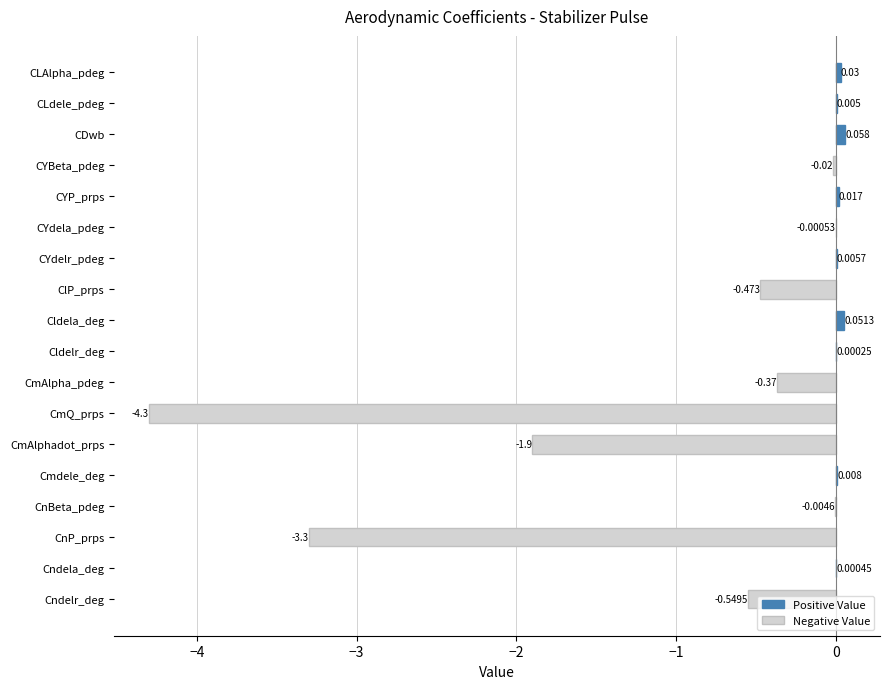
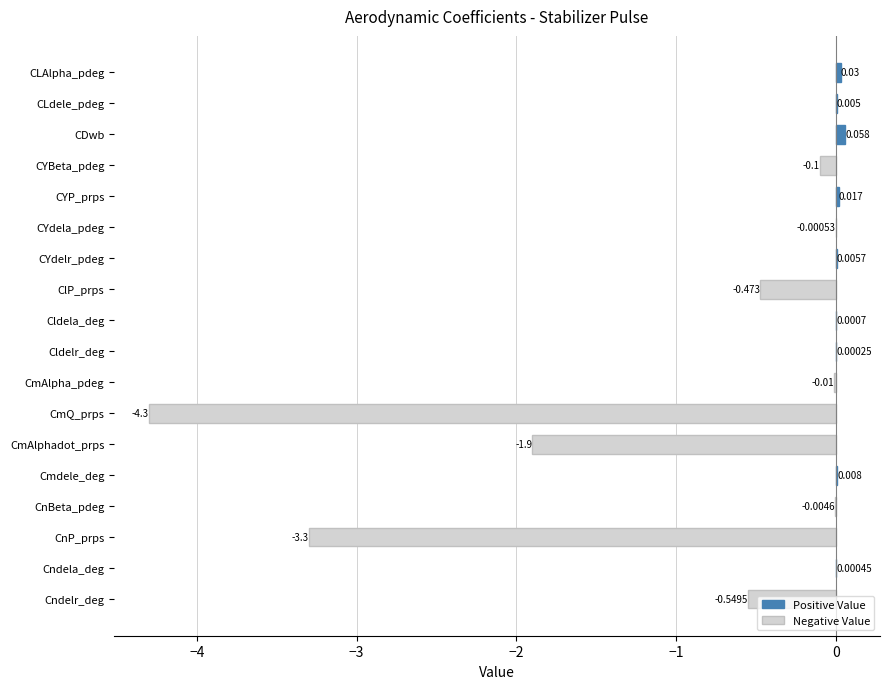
CYBeta_pdeg: -0.02 -> -0.1
Cldela_deg: 0.0513 -> 0.0007
CmAlpha_pdeg: -0.37 -> -0.01
